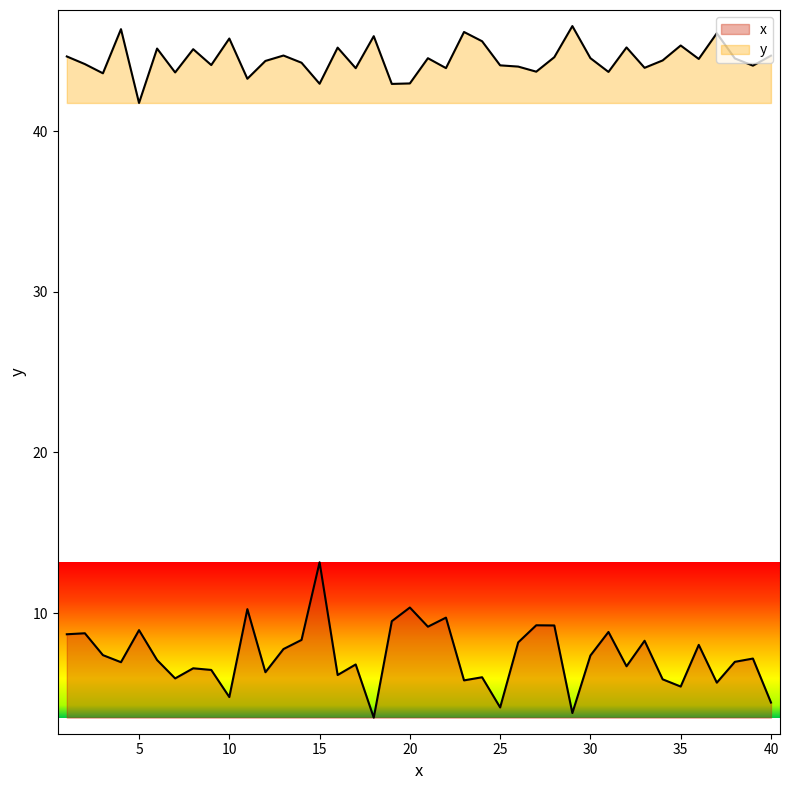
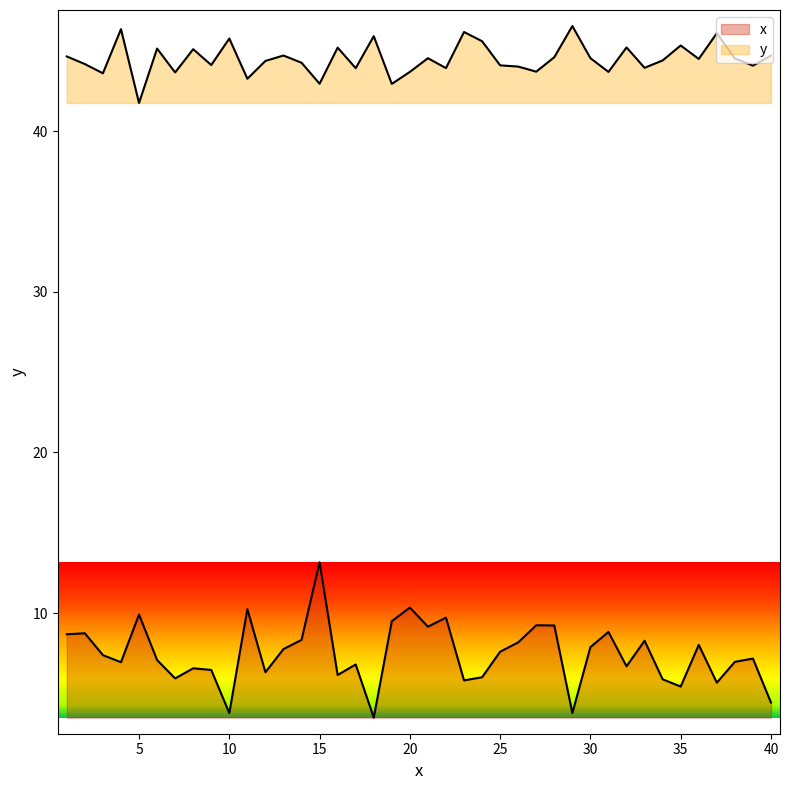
x, 5: 8.9 -> 9.9
x, 10: 4.8 -> 3.8
y, 20: 43.0 -> 43.7
x, 25: 4.1 -> 7.6
x, 30: 7.4 -> 7.9
